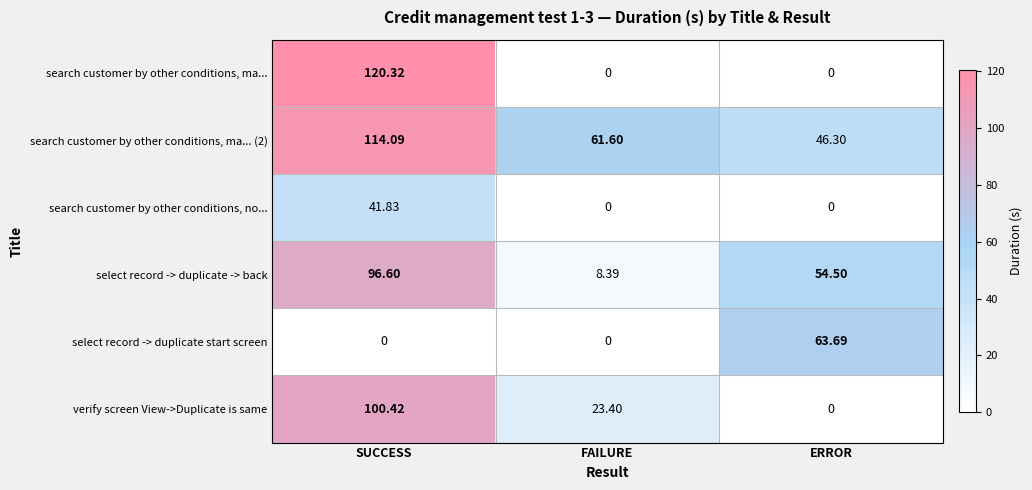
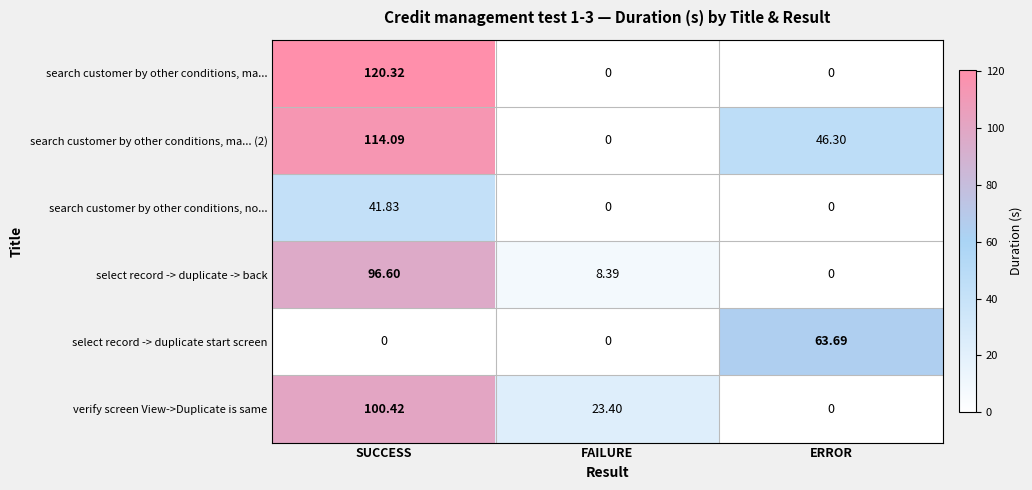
search customer by other conditions, ma... (2), FAILURE: 61.60 -> 0
select record -> duplicate -> back, ERROR: 54.50 -> 0
